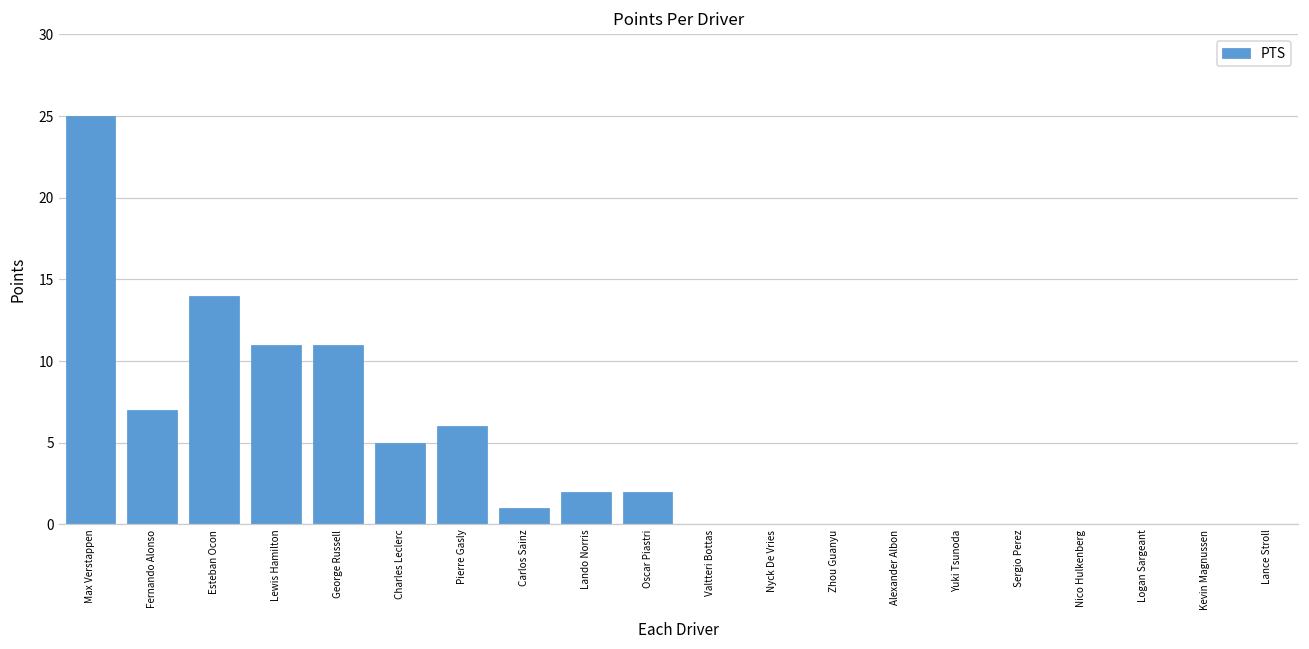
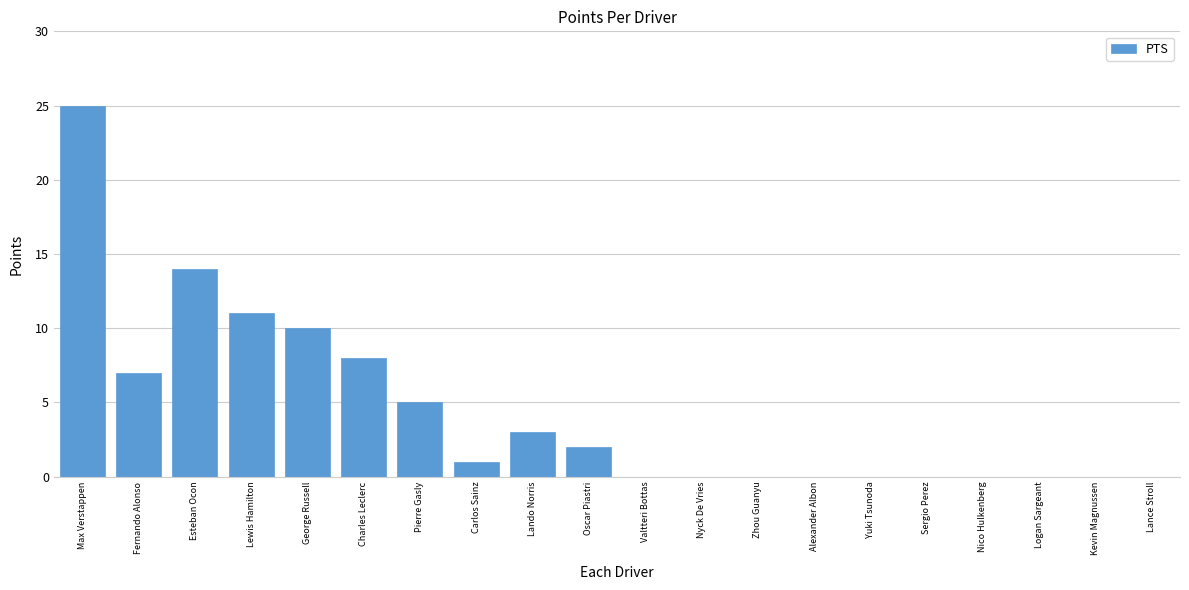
George Russell: 11 -> 10
Charles Leclerc: 5 -> 8
Pierre Gasly: 6 -> 5
Lando Norris: 2 -> 3
